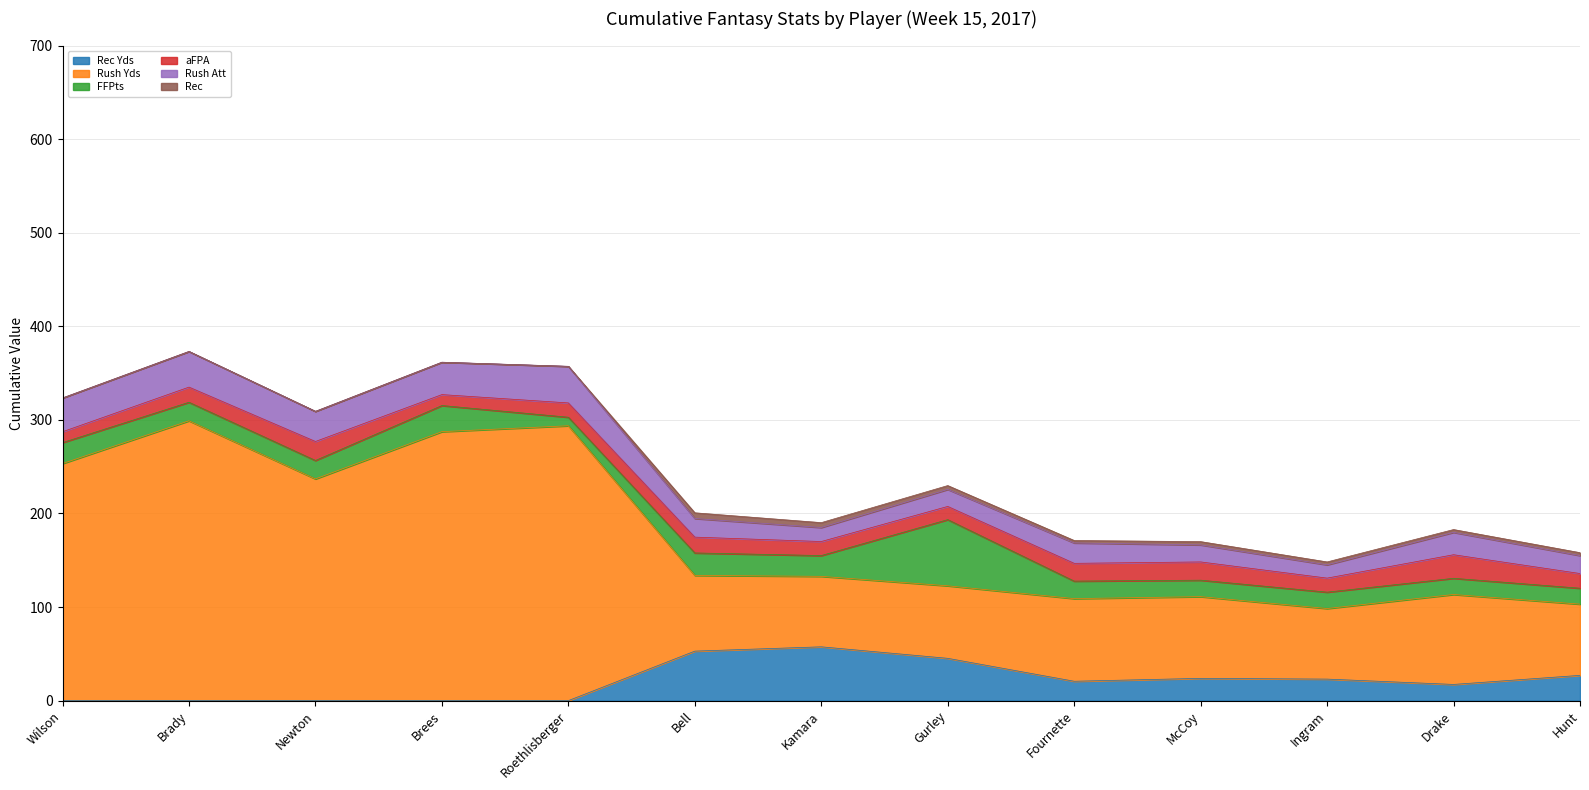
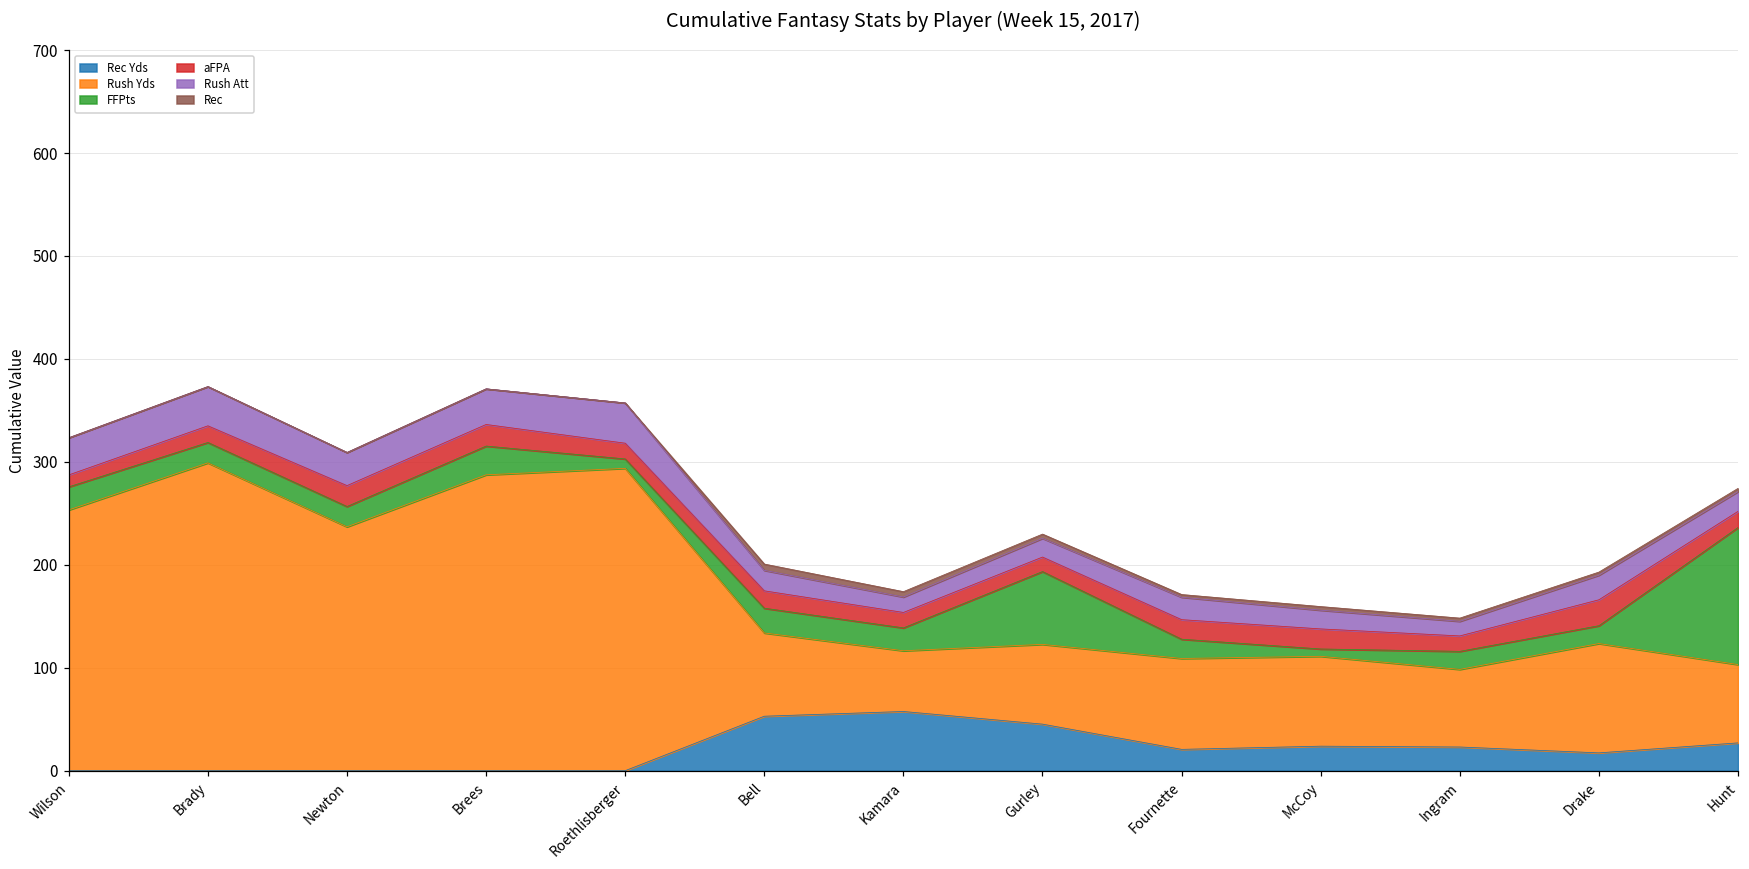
aFPA, Brees: 10 -> 20
Rush Yds, Kamara: 80 -> 60
FFPts, McCoy: 20 -> 10
Rush Yds, Drake: 100 -> 110
FFPts, Hunt: 20 -> 130
